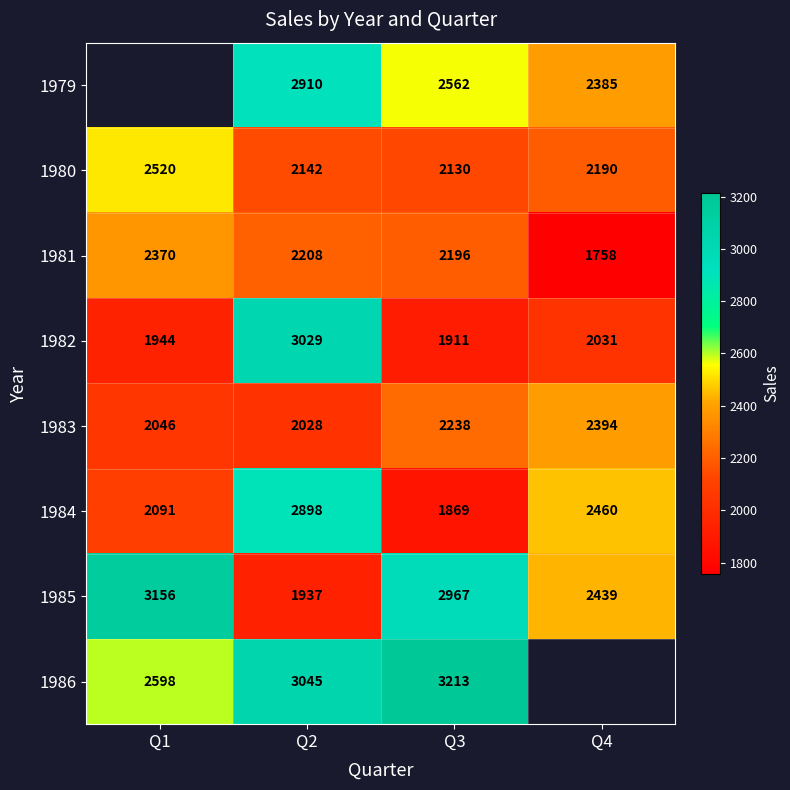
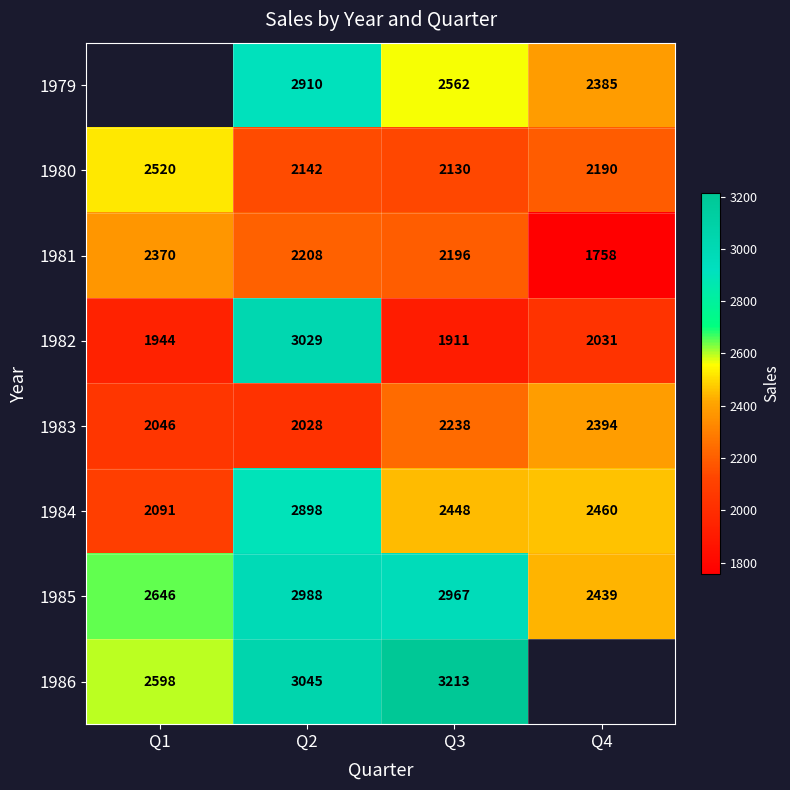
1984, Q3: 1869 -> 2448
1985, Q1: 3156 -> 2646
1985, Q2: 1937 -> 2988
